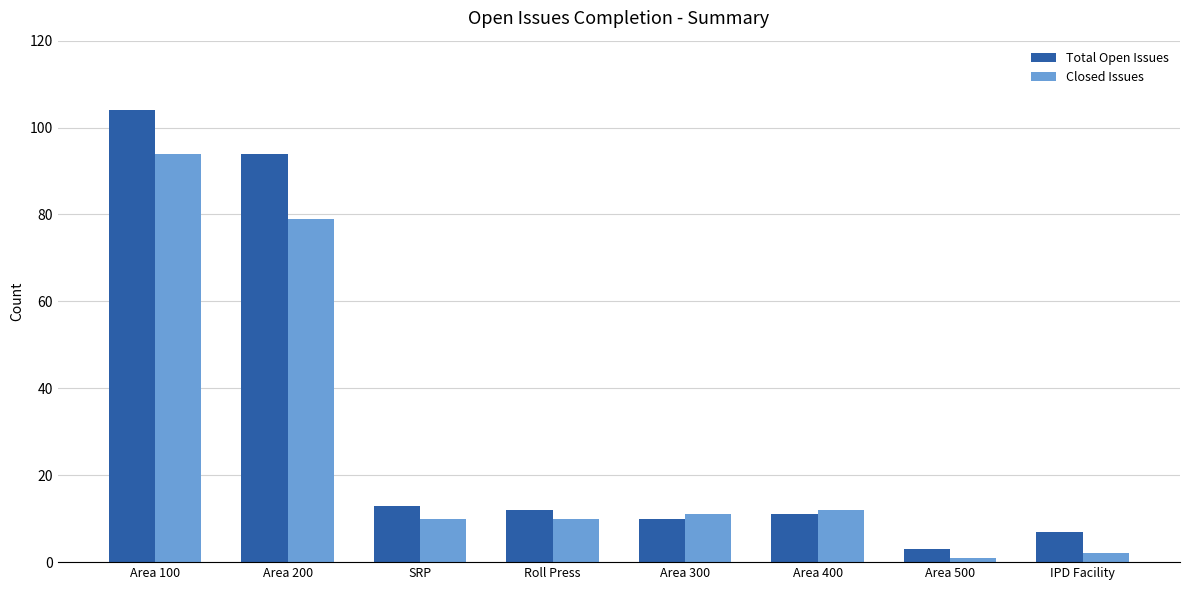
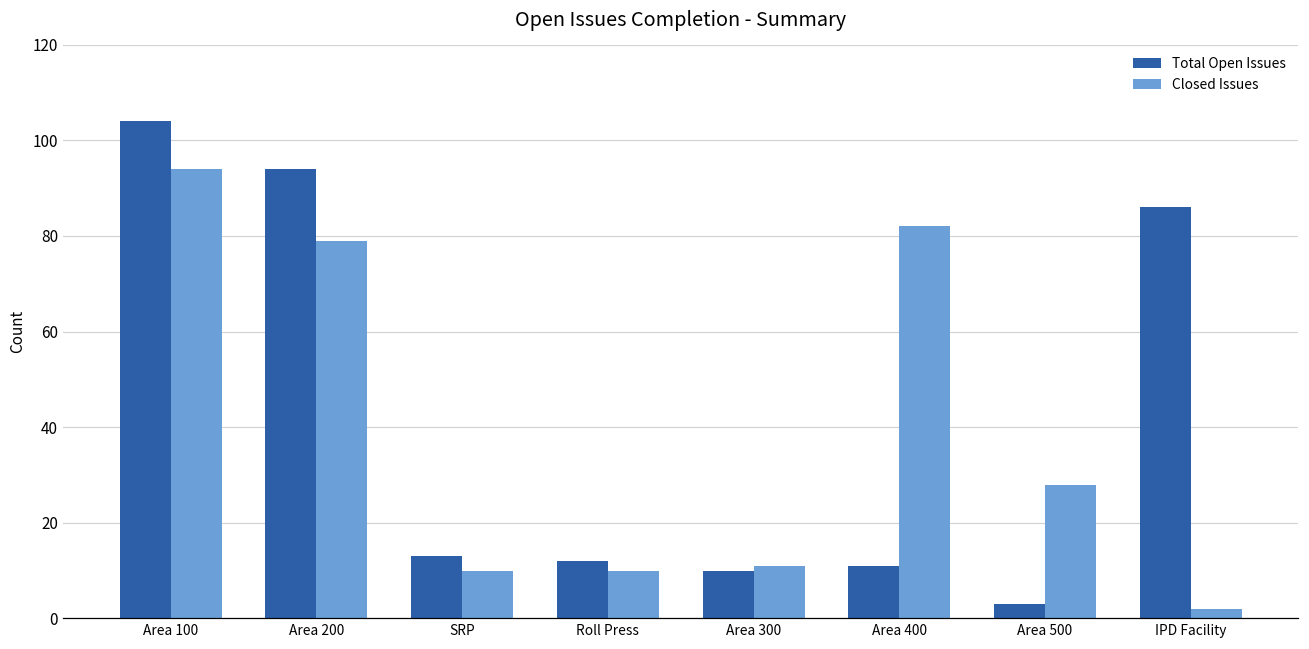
Closed Issues, Area 400: 12 -> 82
Closed Issues, Area 500: 1 -> 28
Total Open Issues, IPD Facility: 7 -> 86
